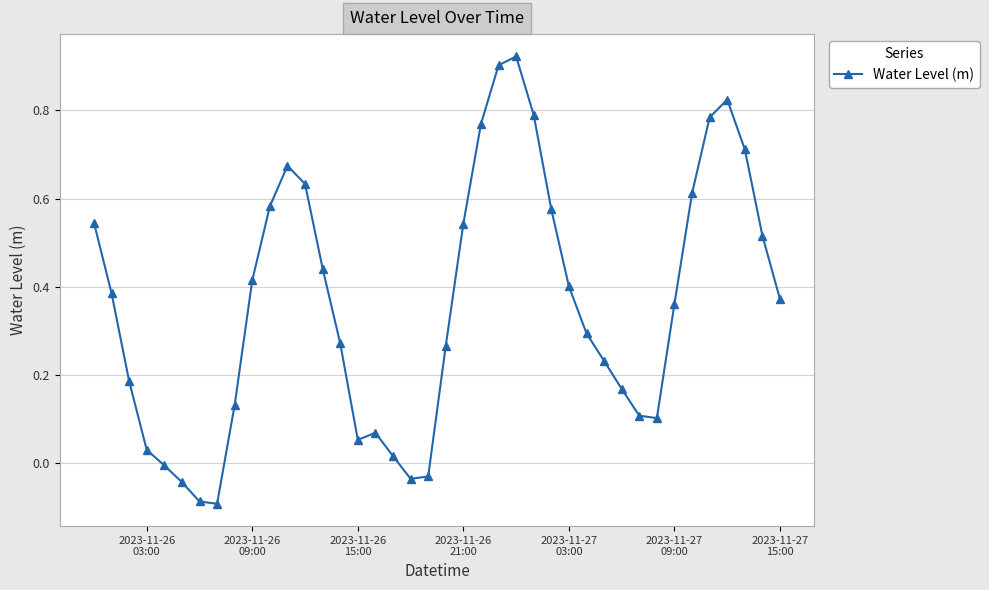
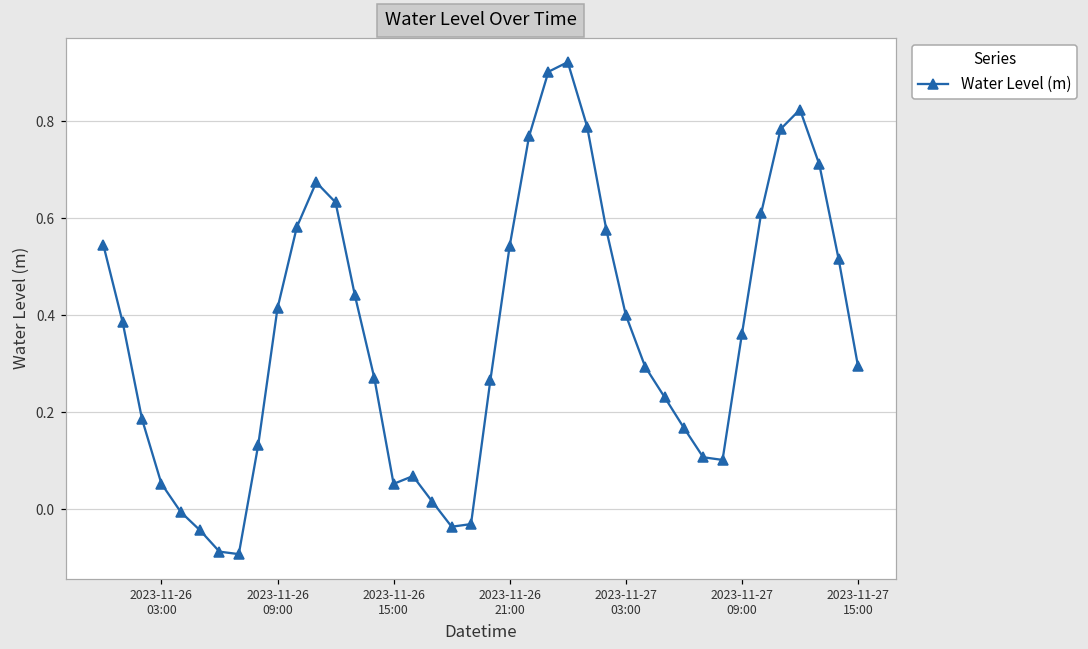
2023-11-26 03:00: 0.03 -> 0.05
2023-11-27 15:00: 0.37 -> 0.30
